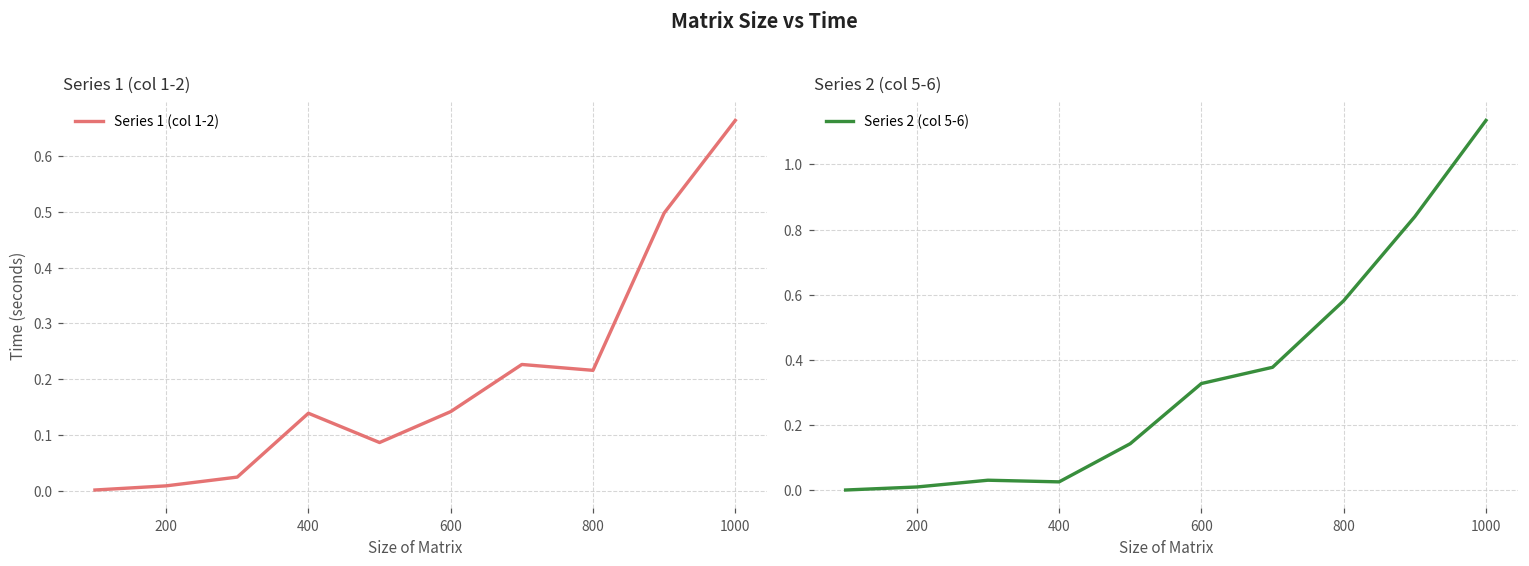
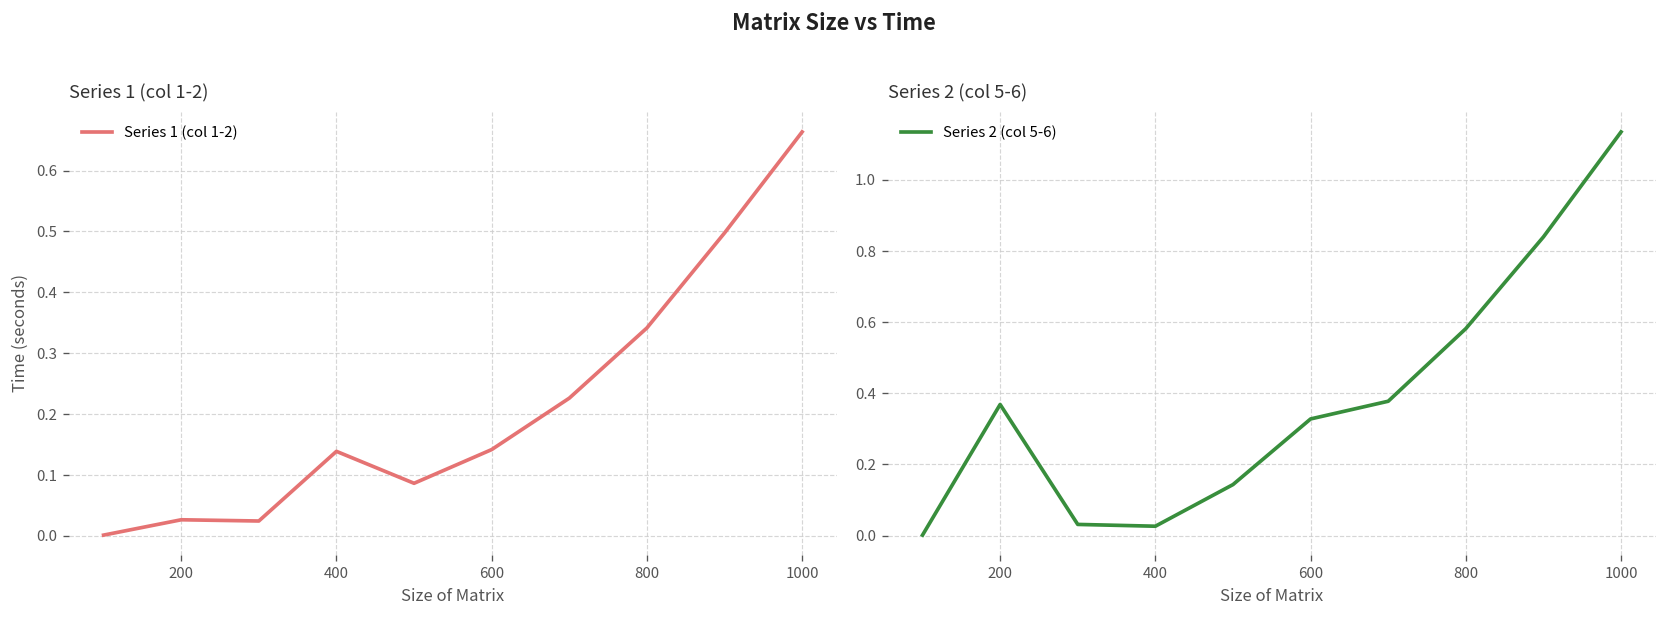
Series 1 (col 1-2), 200: 0.01 -> 0.03
Series 1 (col 1-2), 800: 0.22 -> 0.34
Series 2 (col 5-6), 200: 0.01 -> 0.37
